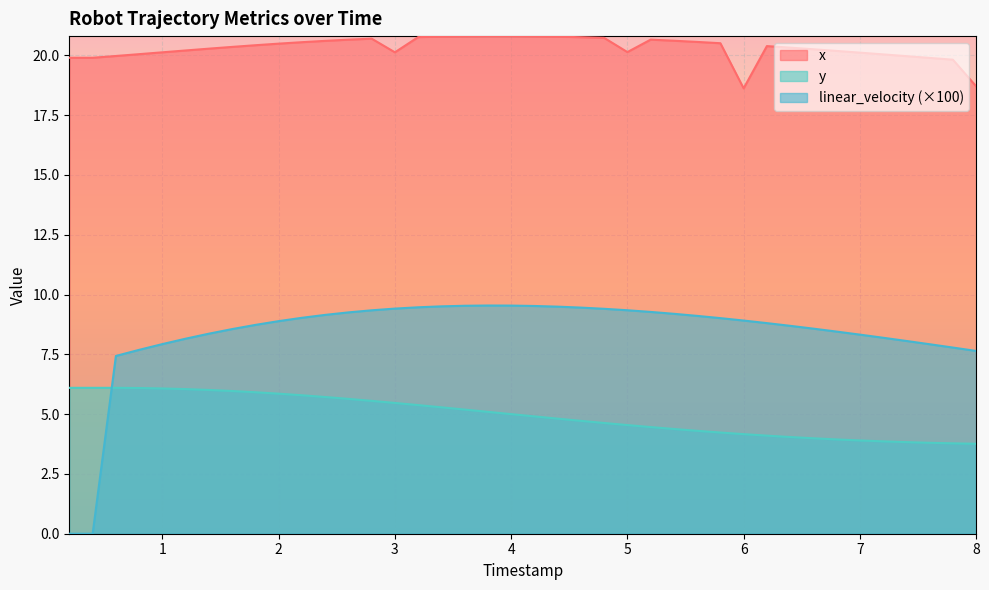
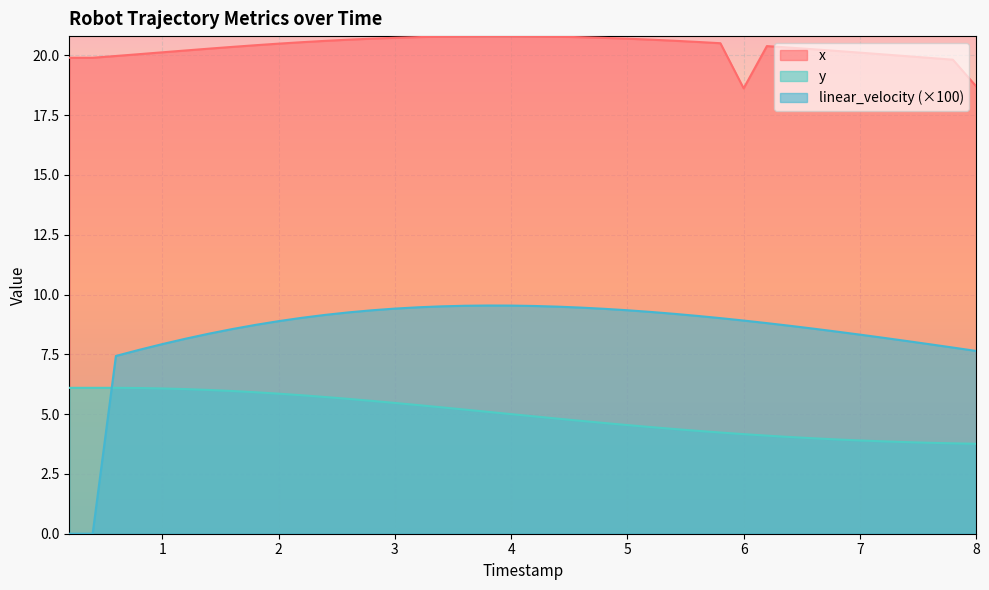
x, 3: 20.1 -> 20.7
x, 5: 20.1 -> 20.7
